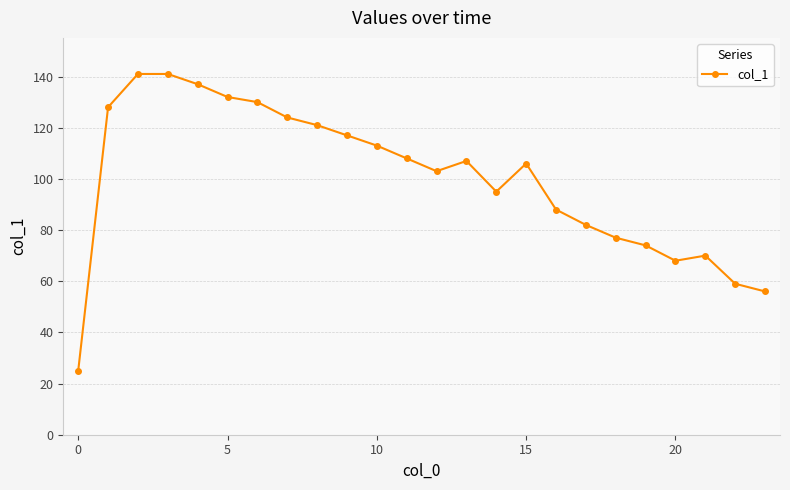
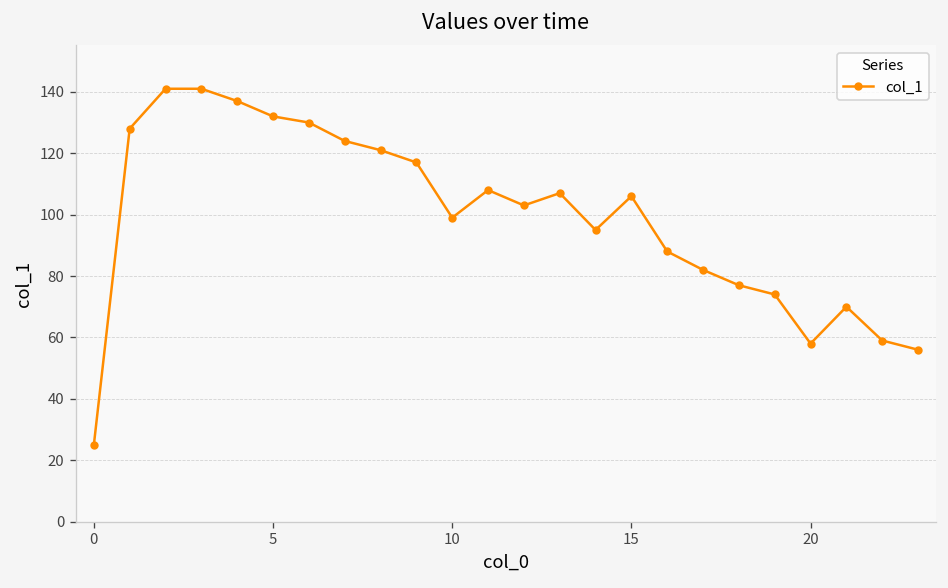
10: 113 -> 99
20: 68 -> 58
